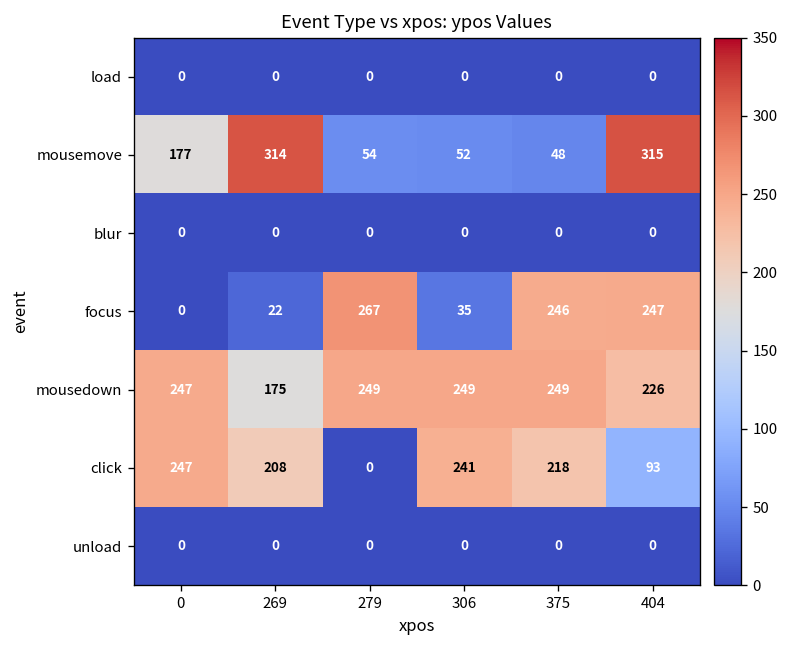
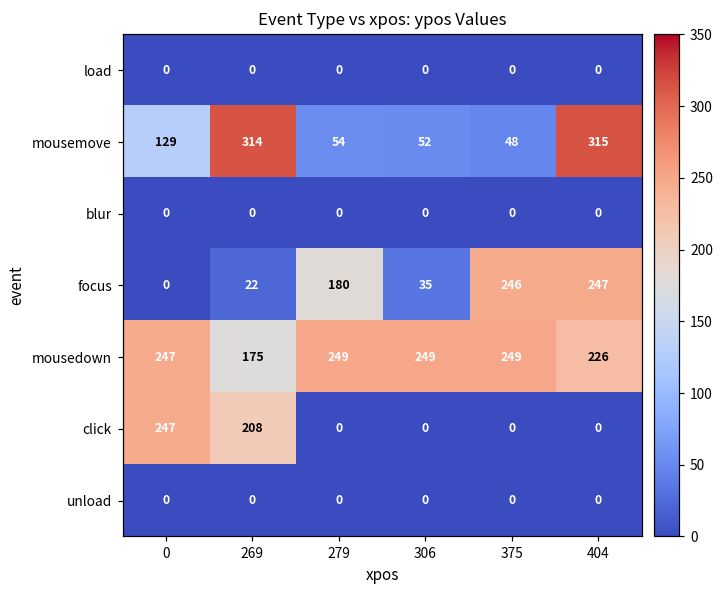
mousemove, 0: 177 -> 129
focus, 279: 267 -> 180
click, 306: 241 -> 0
click, 375: 218 -> 0
click, 404: 93 -> 0
